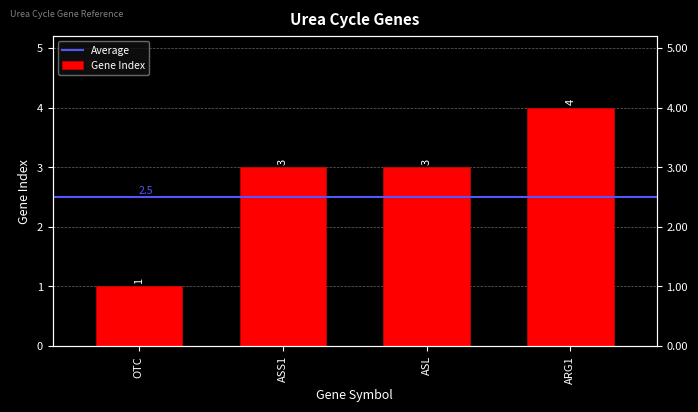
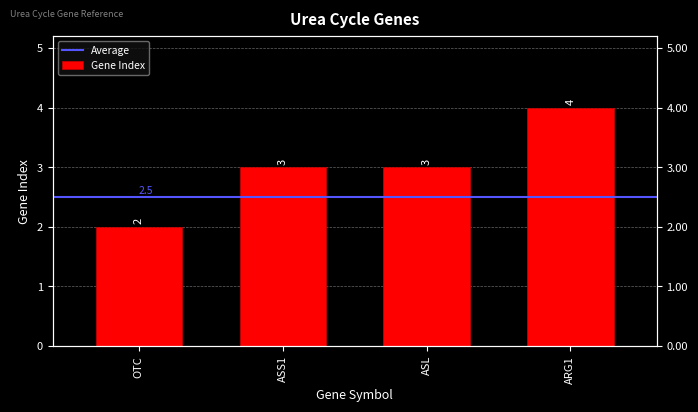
OTC: 1 -> 2
